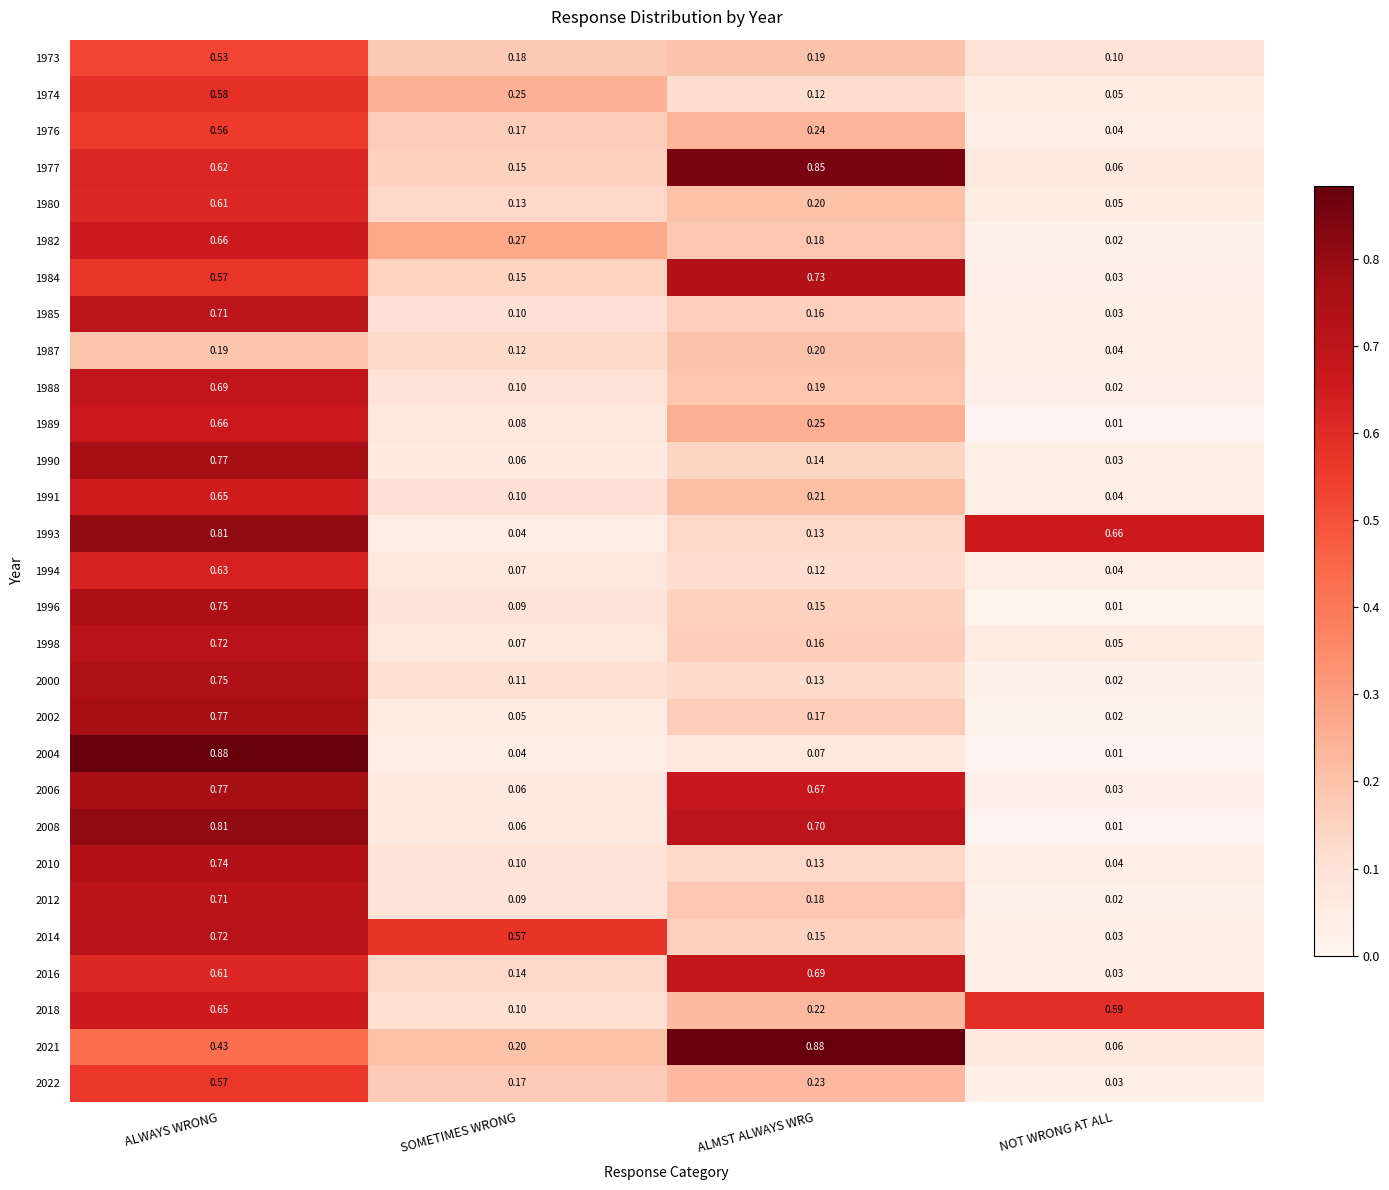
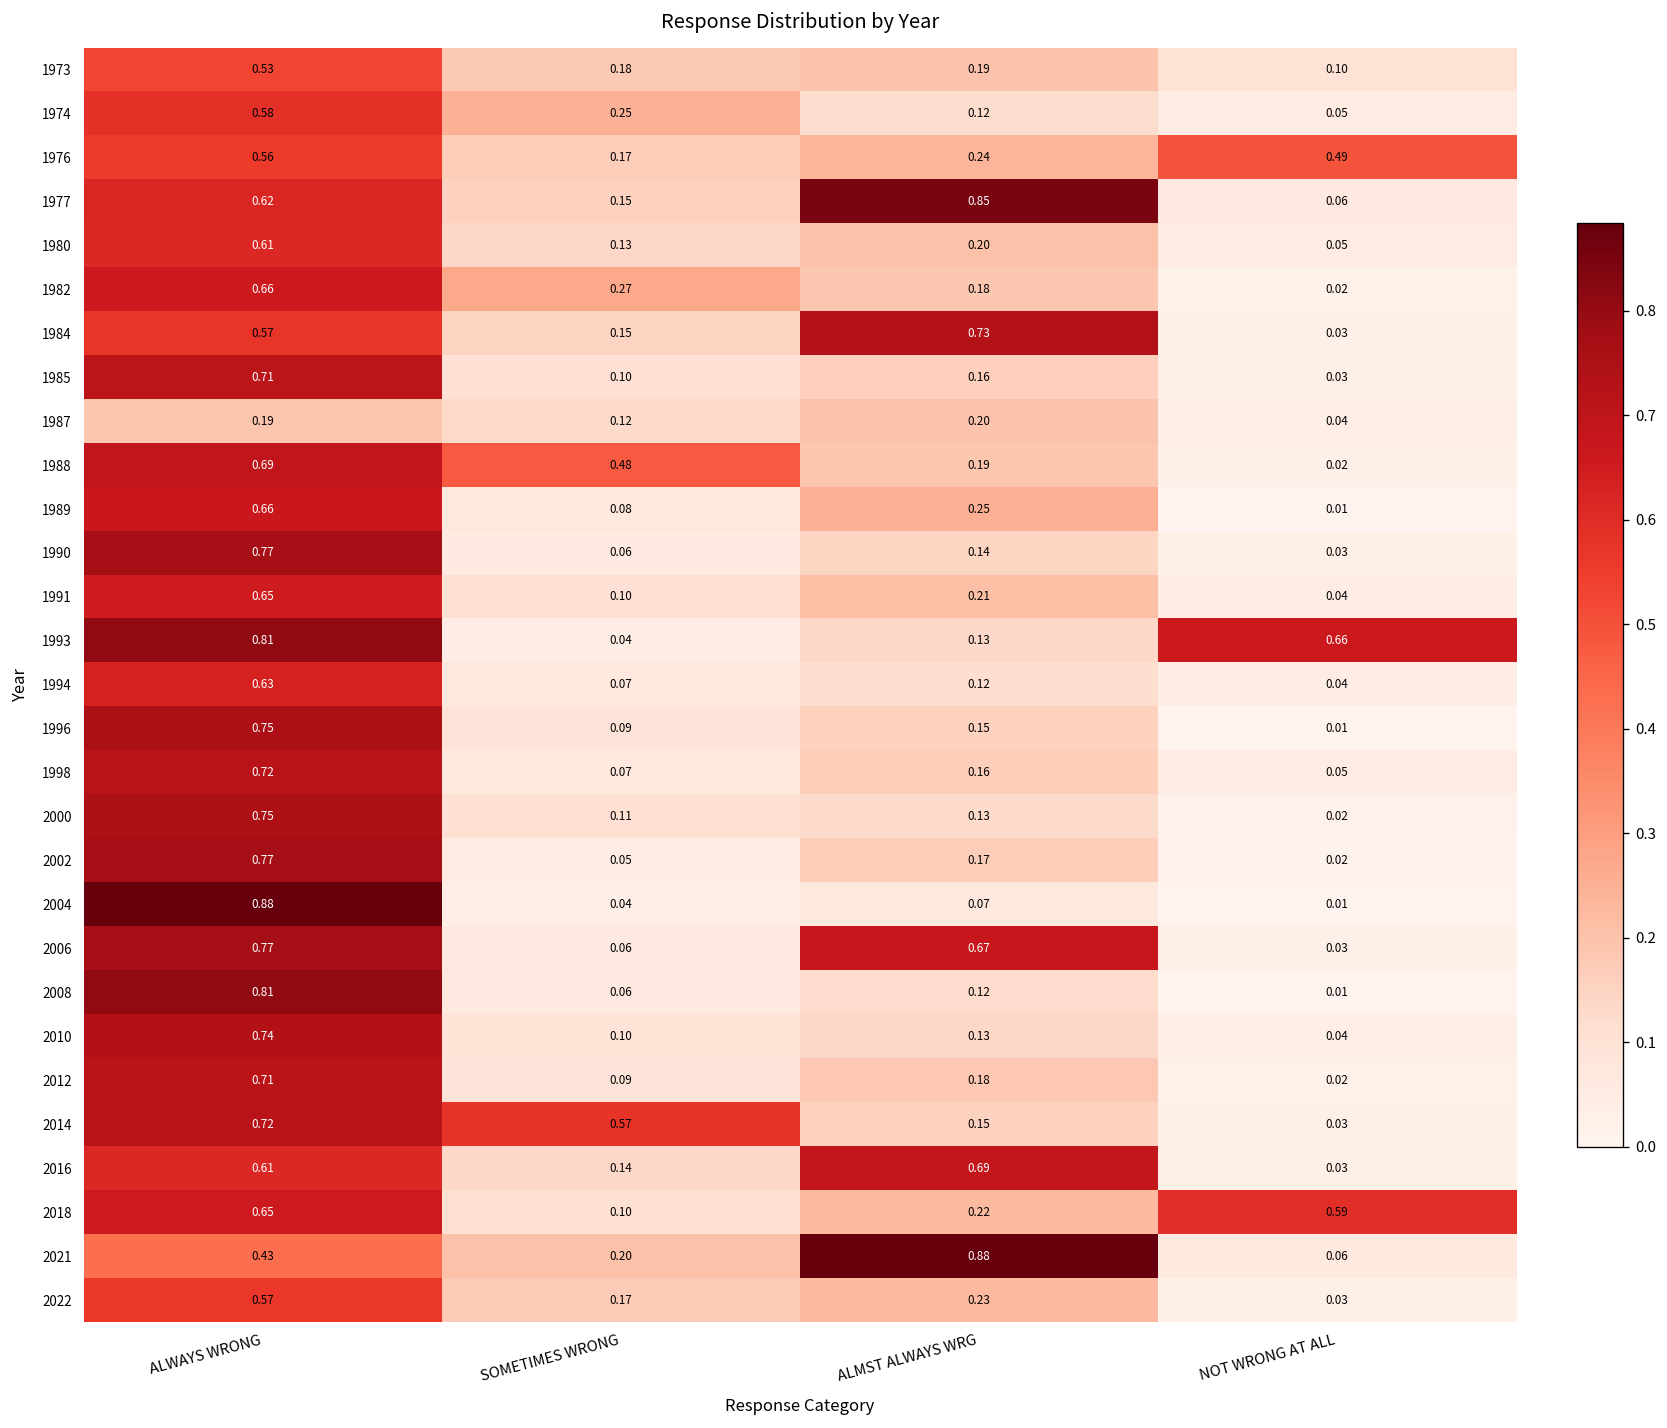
1976, NOT WRONG AT ALL: 0.04 -> 0.49
1988, SOMETIMES WRONG: 0.10 -> 0.48
2008, ALMST ALWAYS WRG: 0.70 -> 0.12
